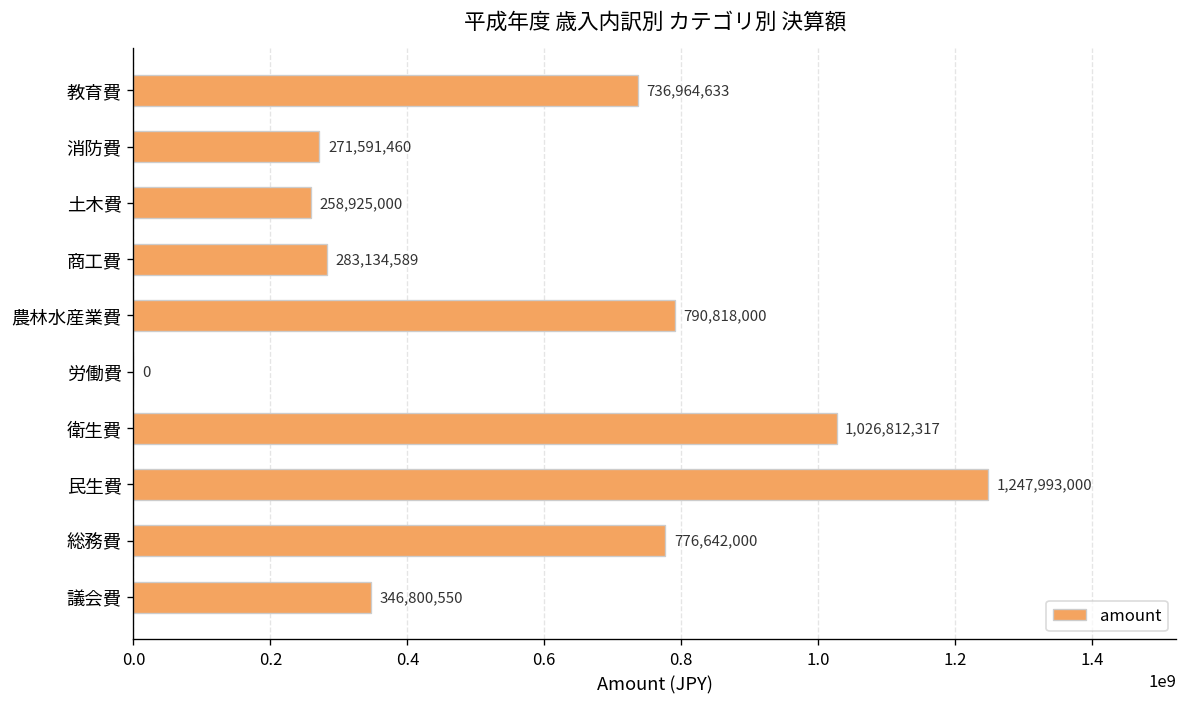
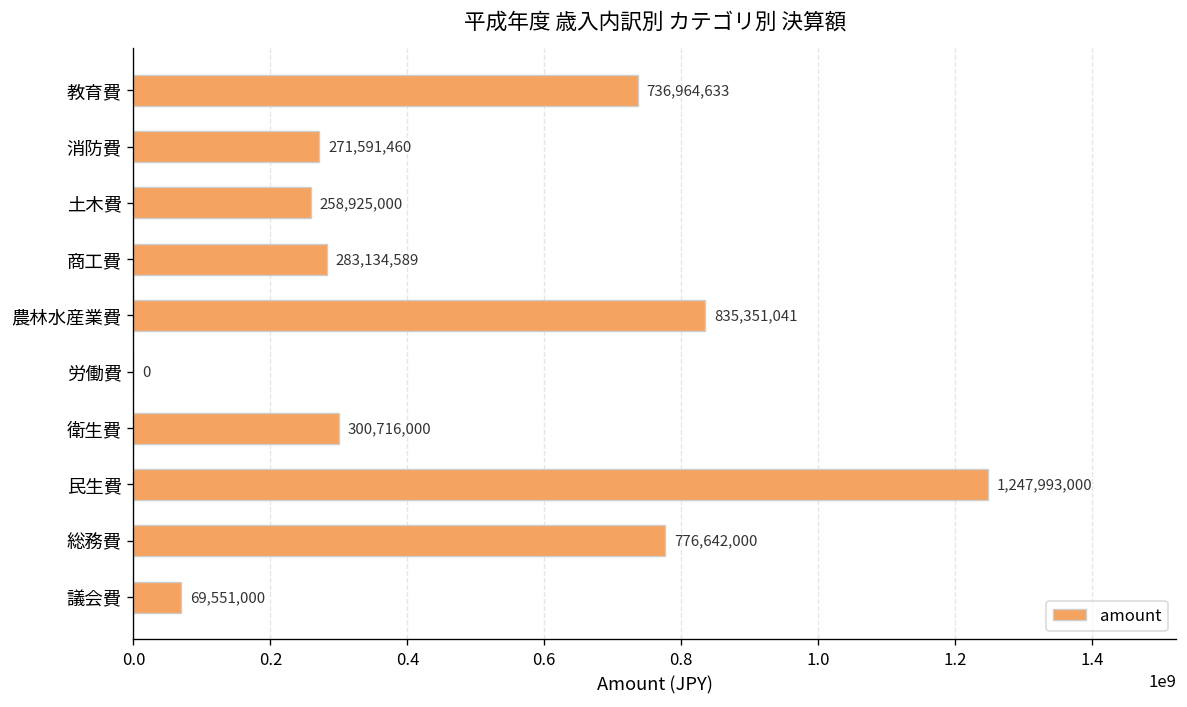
農林水産業費: 790,818,000 -> 835,351,041
衛生費: 1,026,812,317 -> 300,716,000
議会費: 346,800,550 -> 69,551,000
